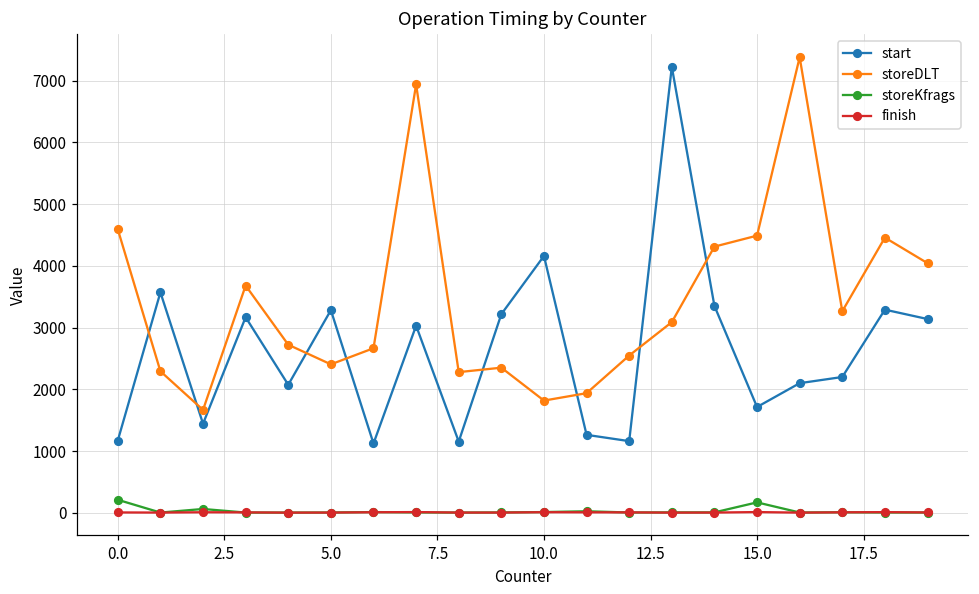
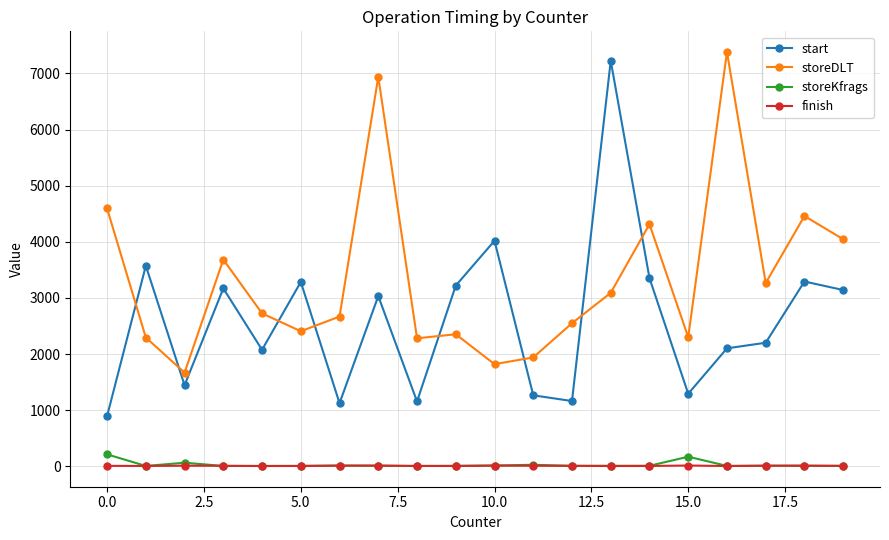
start, 0.0: 1200 -> 900
start, 10.0: 4200 -> 4000
start, 15.0: 1700 -> 1300
storeDLT, 15.0: 4500 -> 2300
